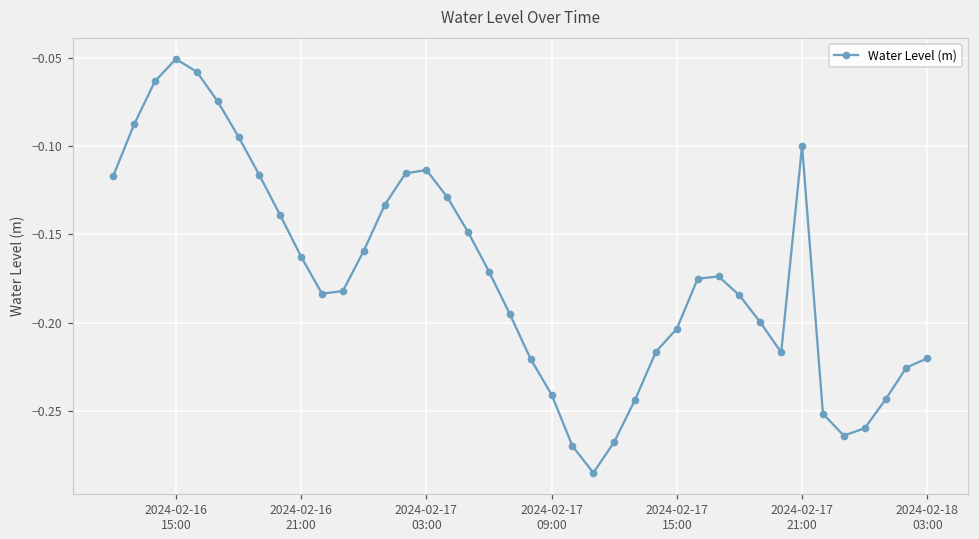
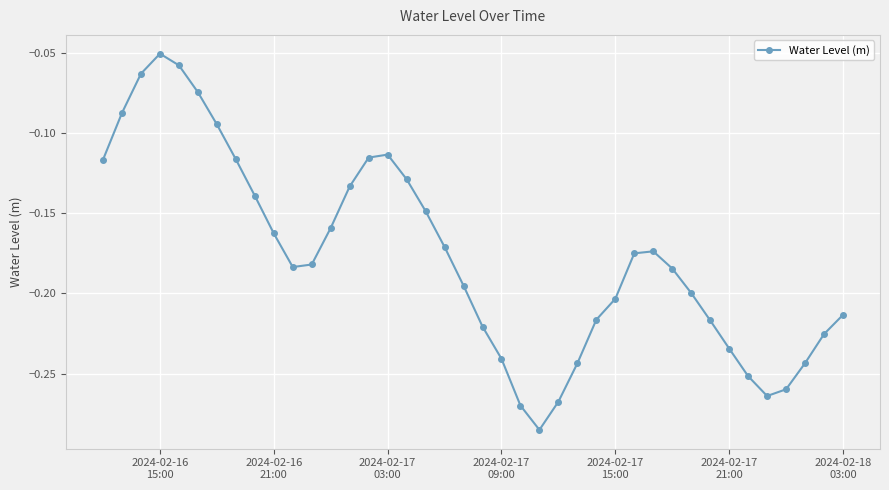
2024-02-17 21:00: -0.100 -> -0.234
2024-02-18 03:00: -0.220 -> -0.213
